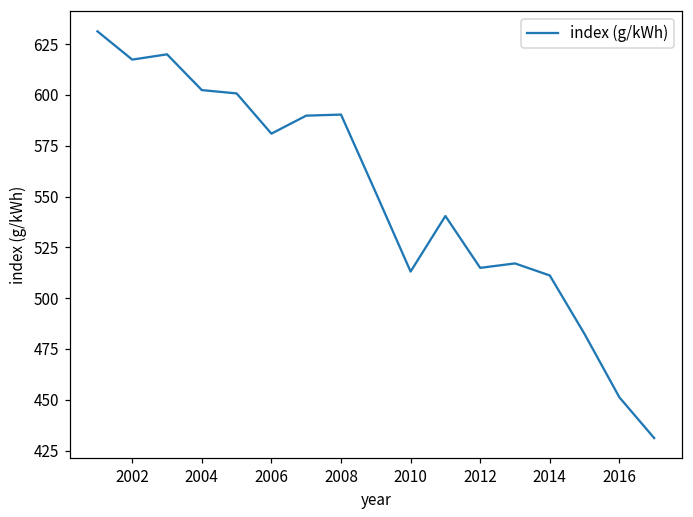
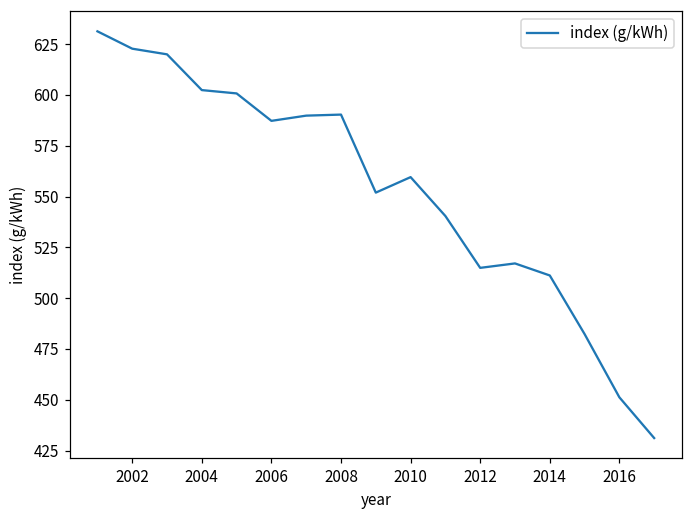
2002: 617 -> 623
2006: 581 -> 587
2010: 513 -> 560
